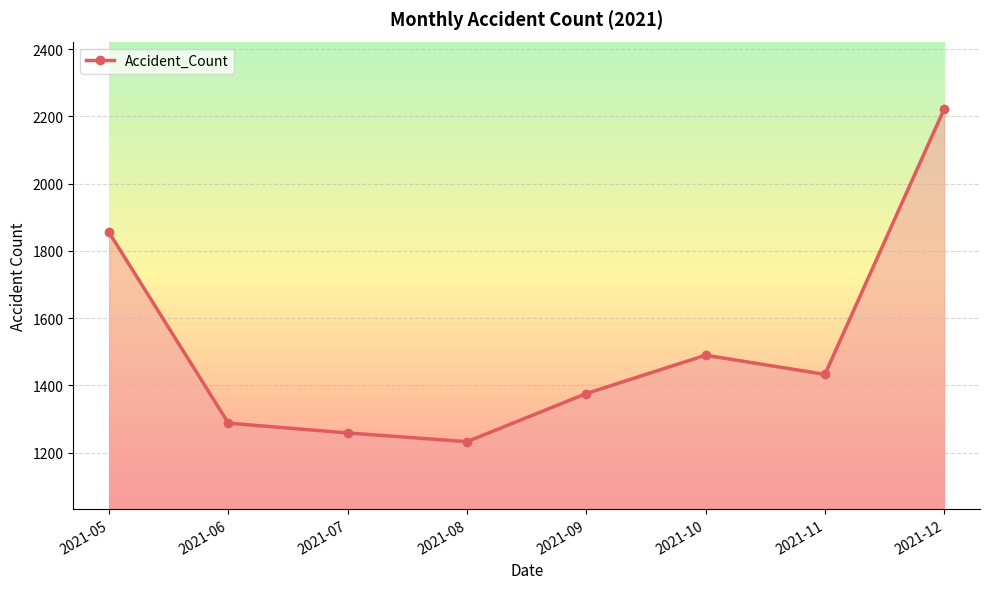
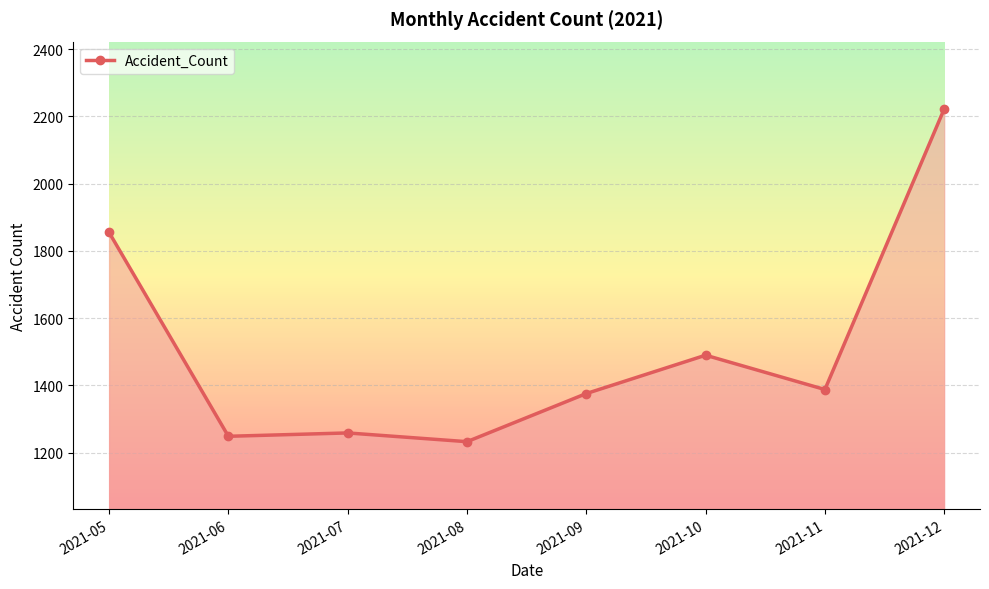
2021-06: 1290 -> 1250
2021-11: 1430 -> 1390
